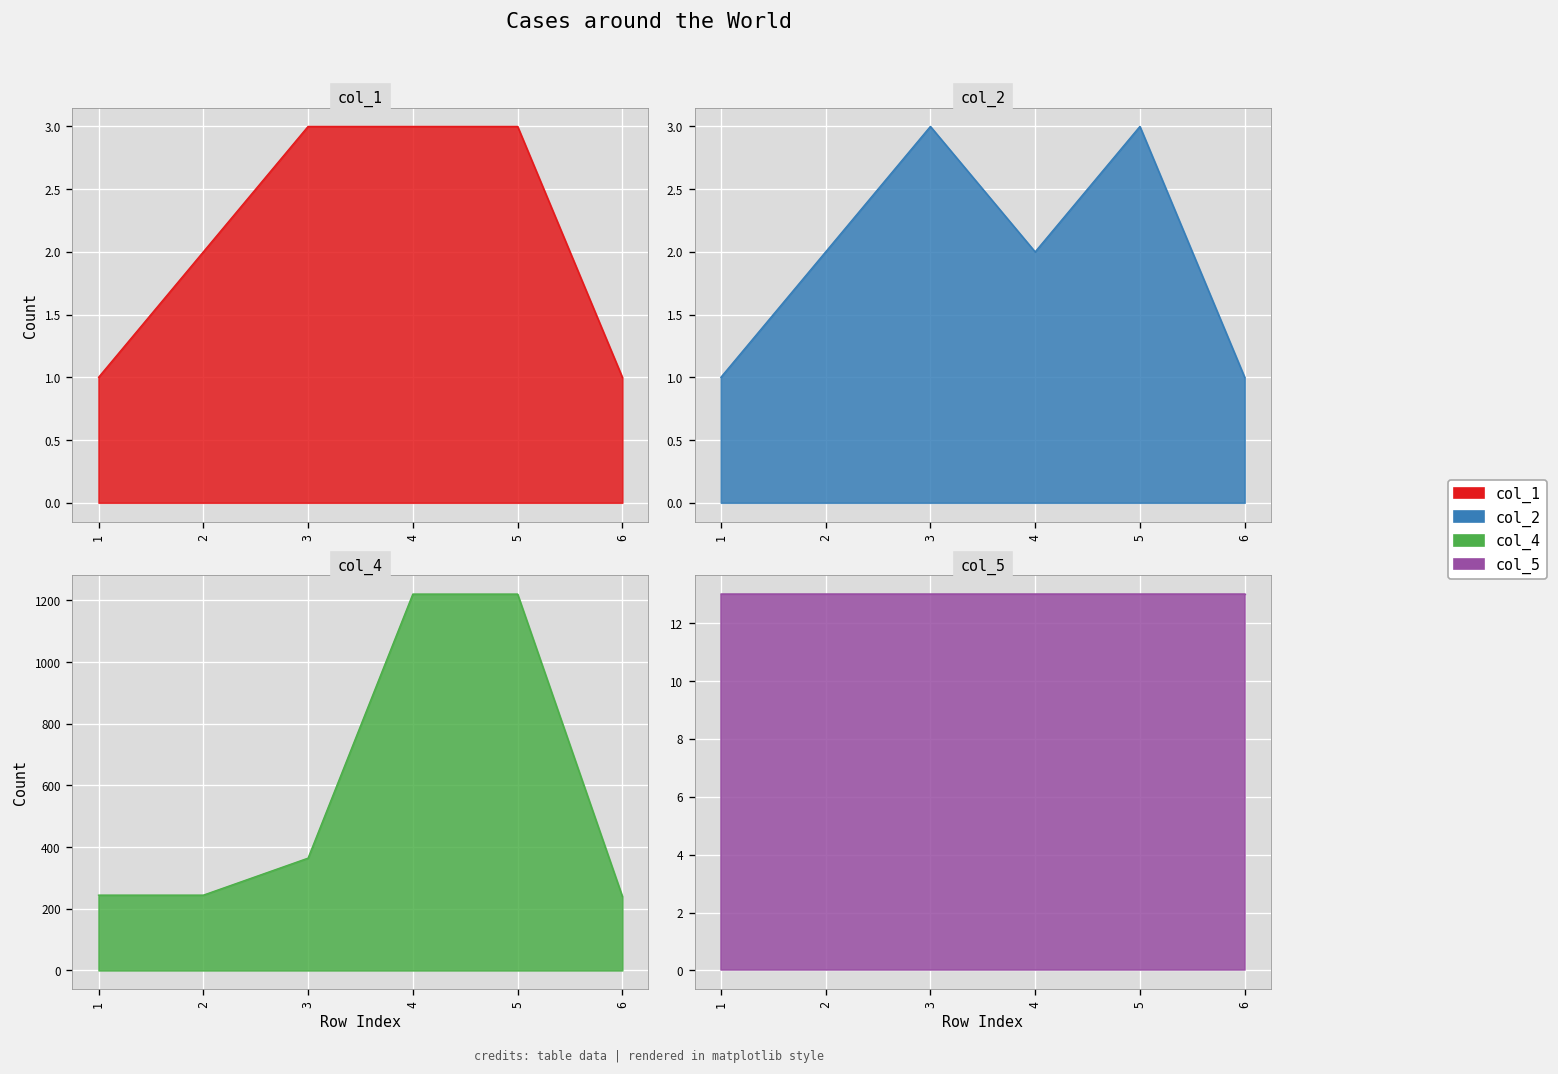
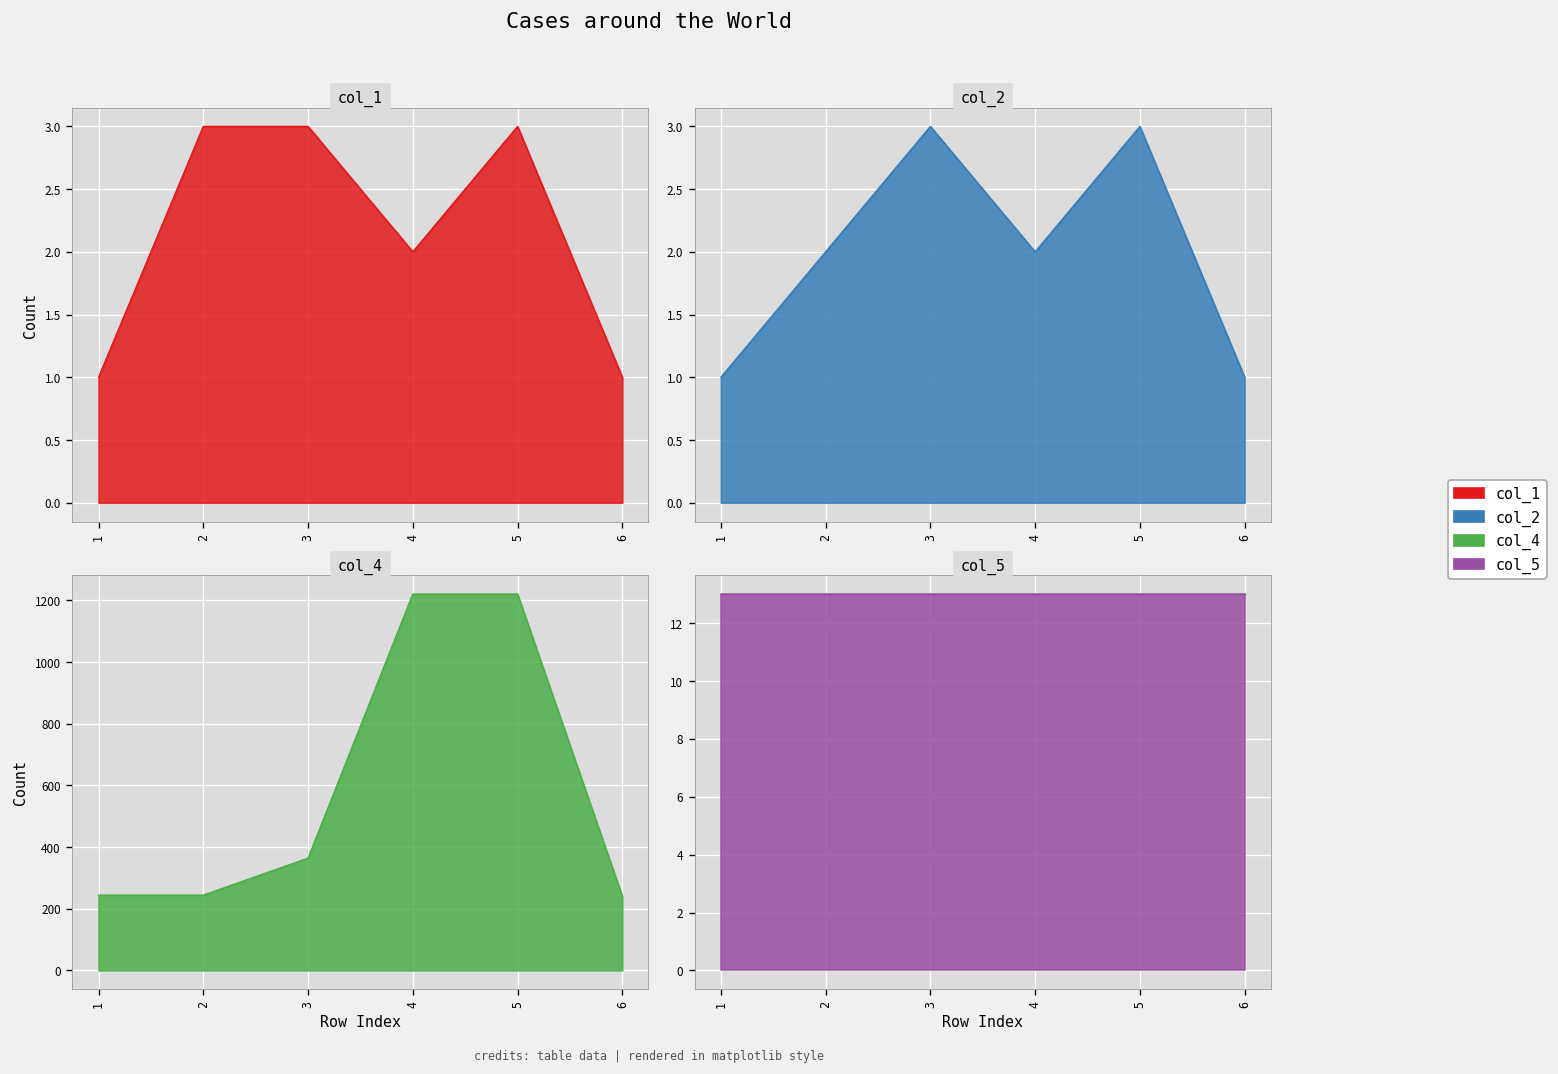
col_1, 2: 2 -> 3
col_1, 4: 3 -> 2
